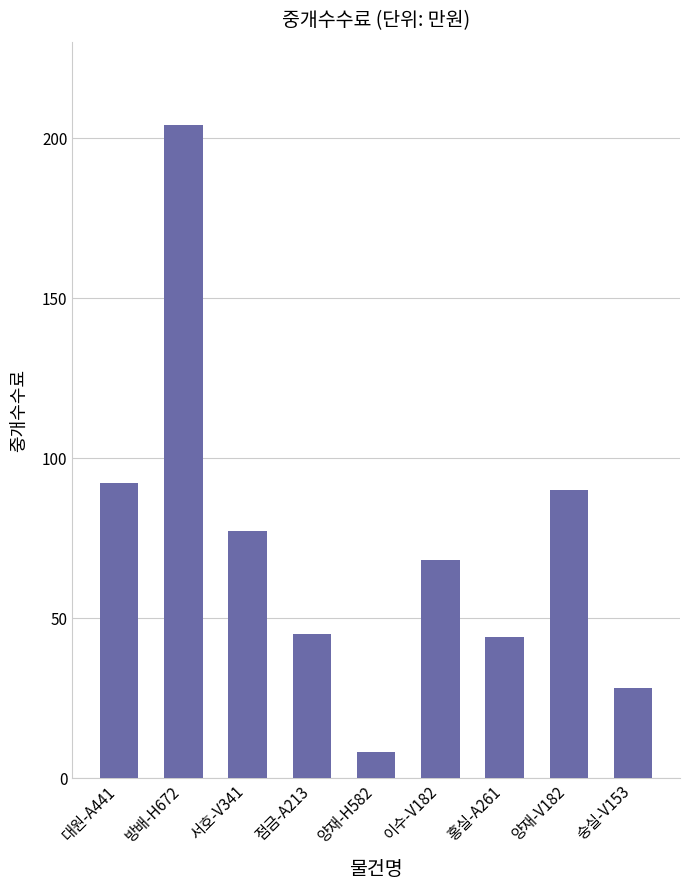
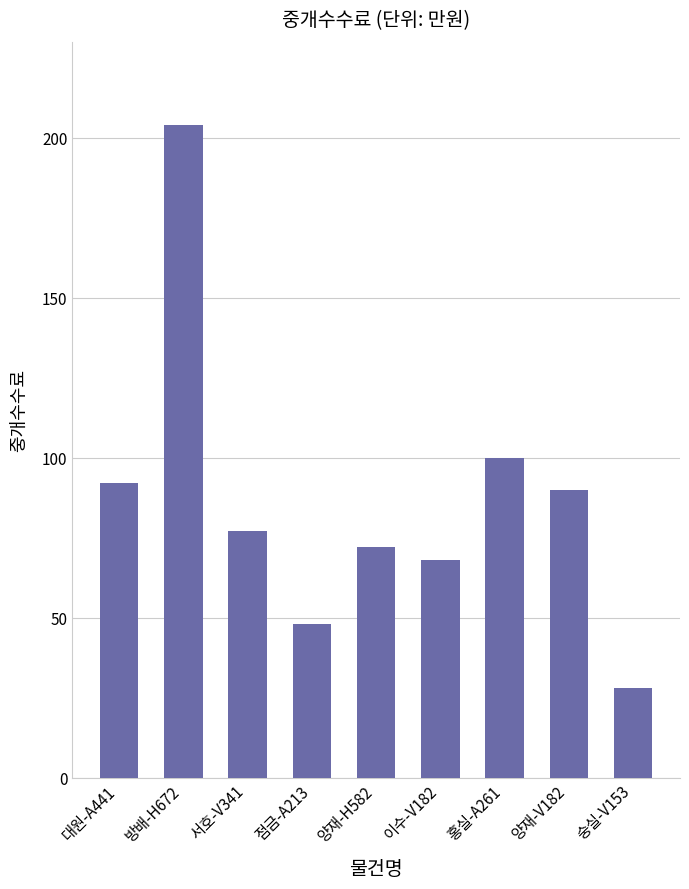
점금-A213: 45 -> 48
양재-H582: 8 -> 72
홍실-A261: 44 -> 100
